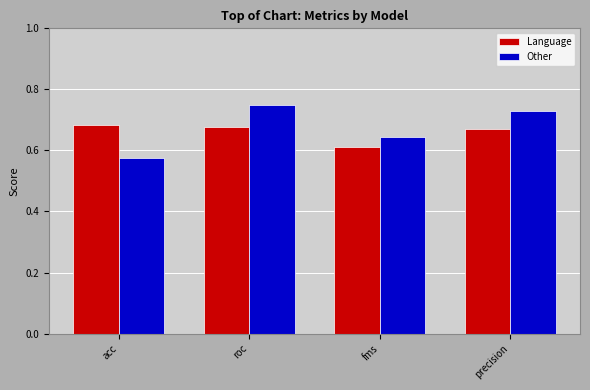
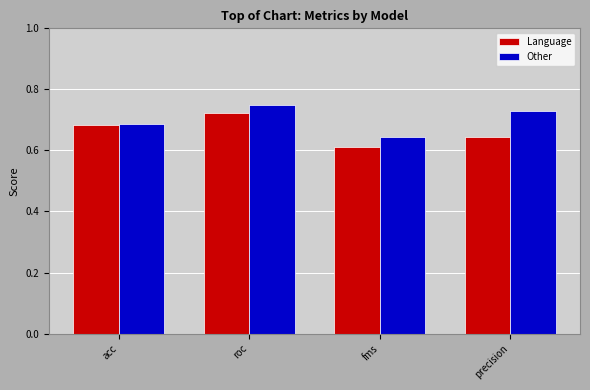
Other, acc: 0.58 -> 0.69
Language, roc: 0.68 -> 0.72
Language, precision: 0.67 -> 0.64
